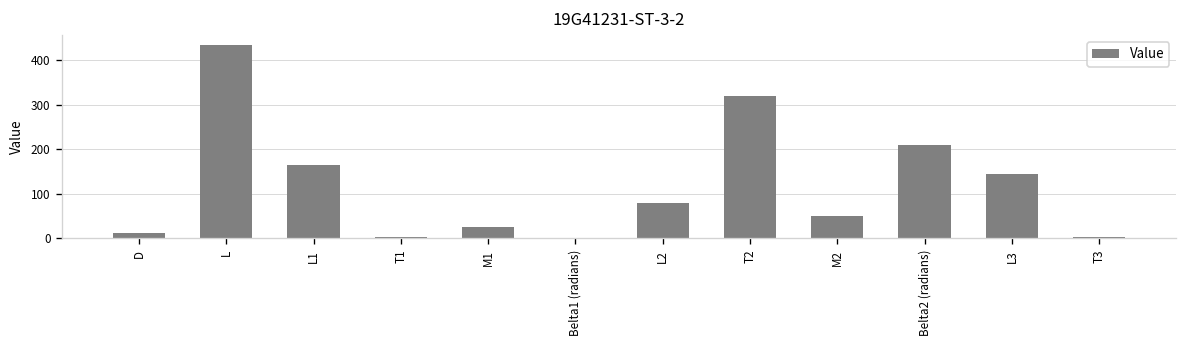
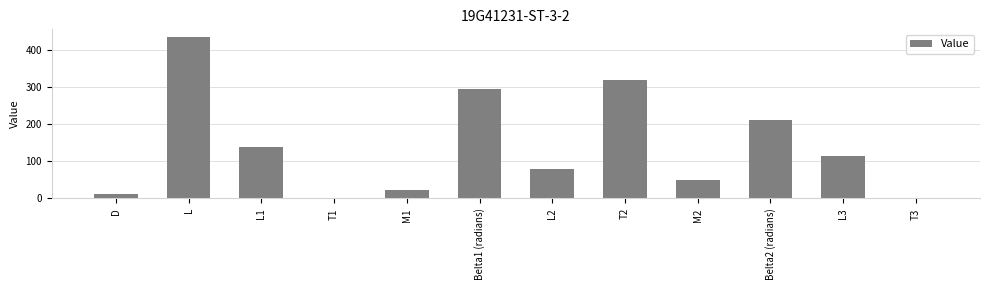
L1: 160 -> 140
Belta1 (radians): 0 -> 300
L3: 140 -> 120
